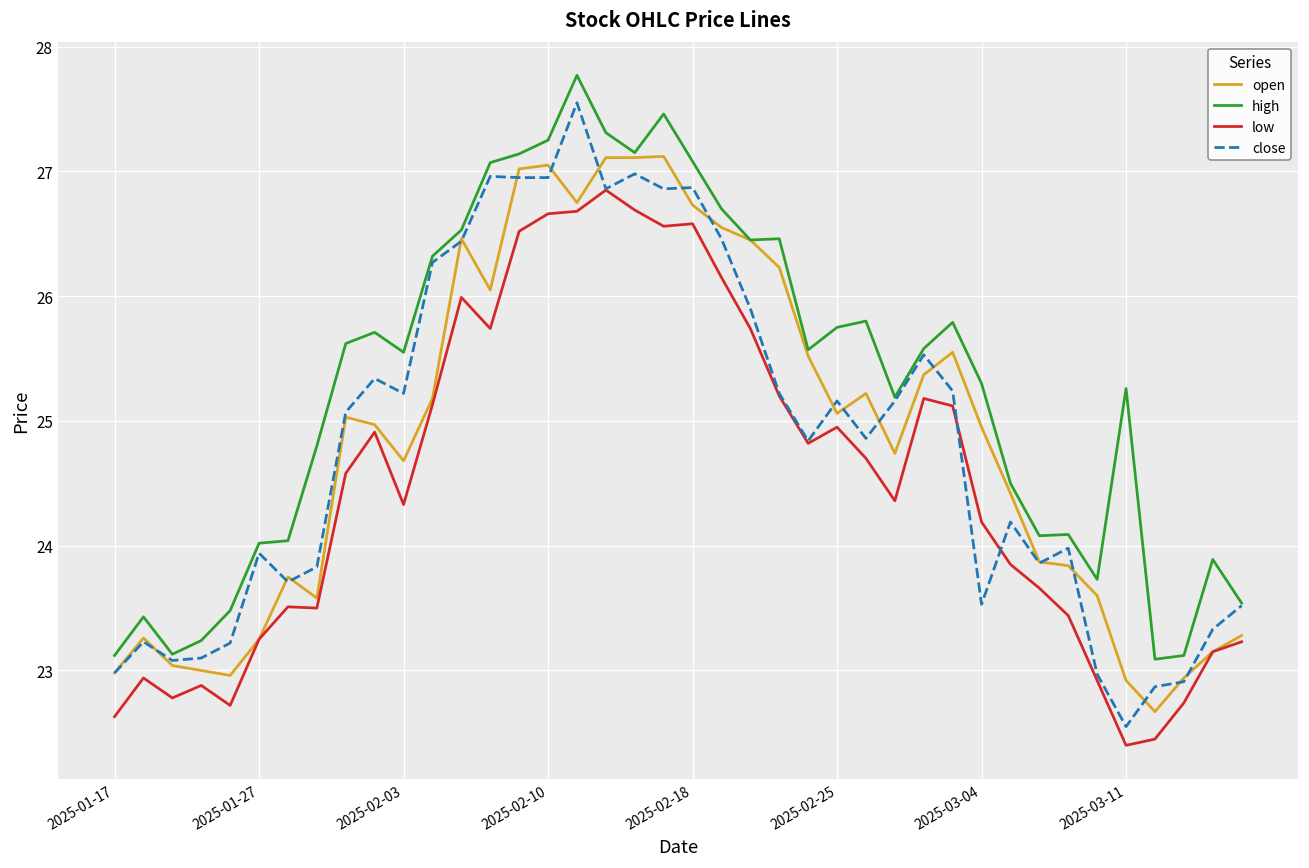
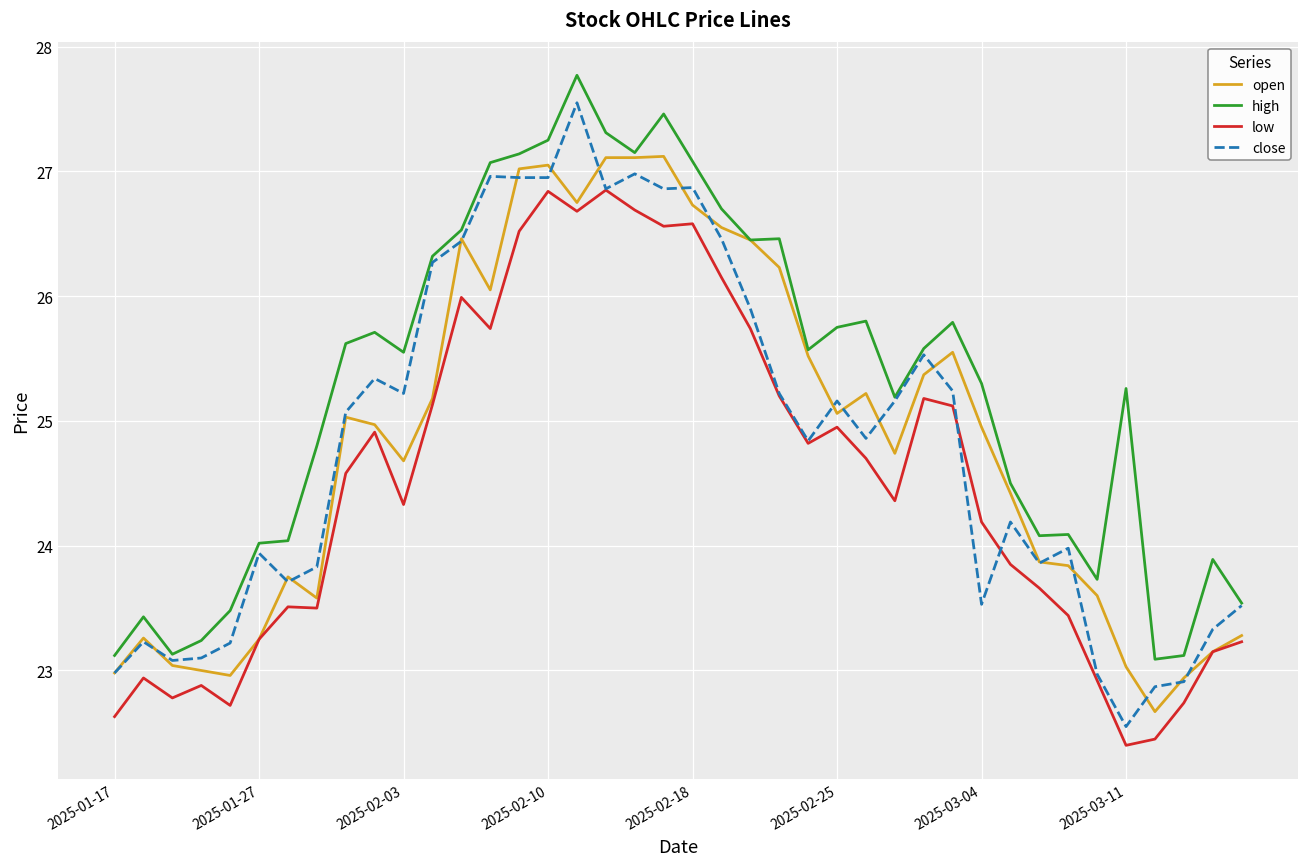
low, 2025-02-10: 26.66 -> 26.84
open, 2025-03-11: 22.92 -> 23.03
